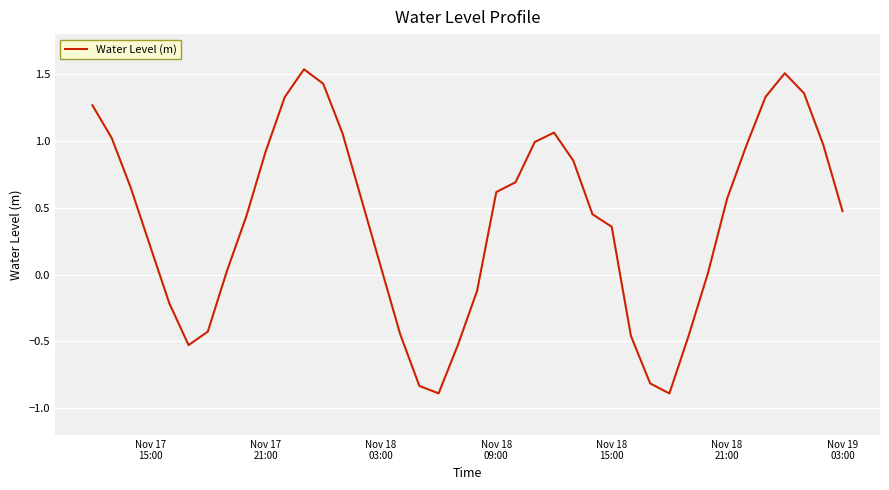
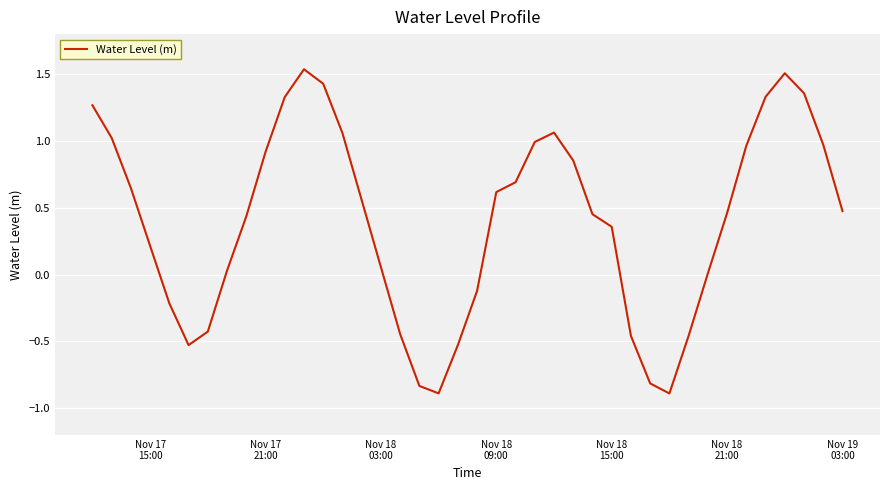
Nov 18 21:00: 0.57 -> 0.46
